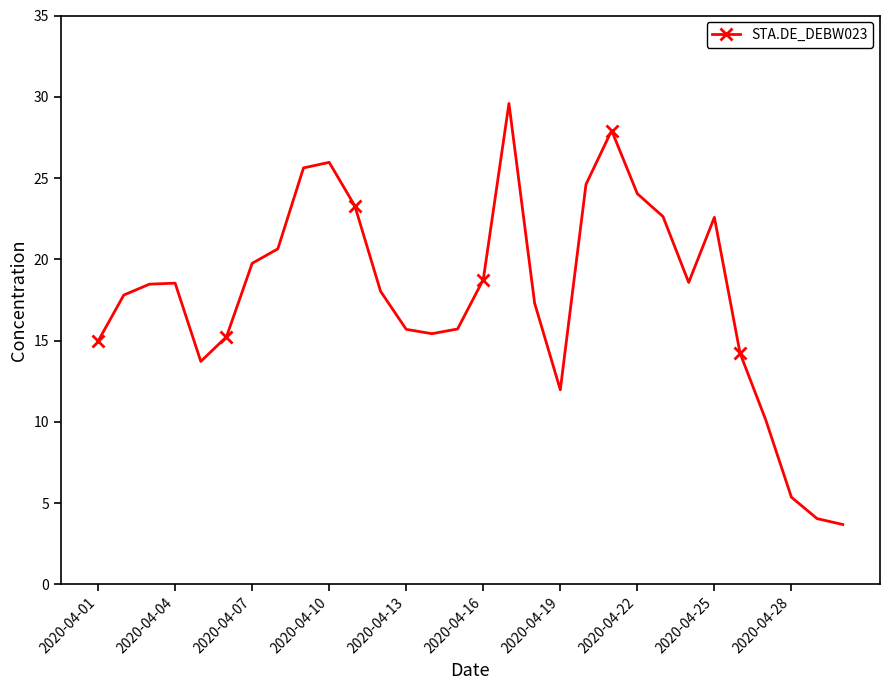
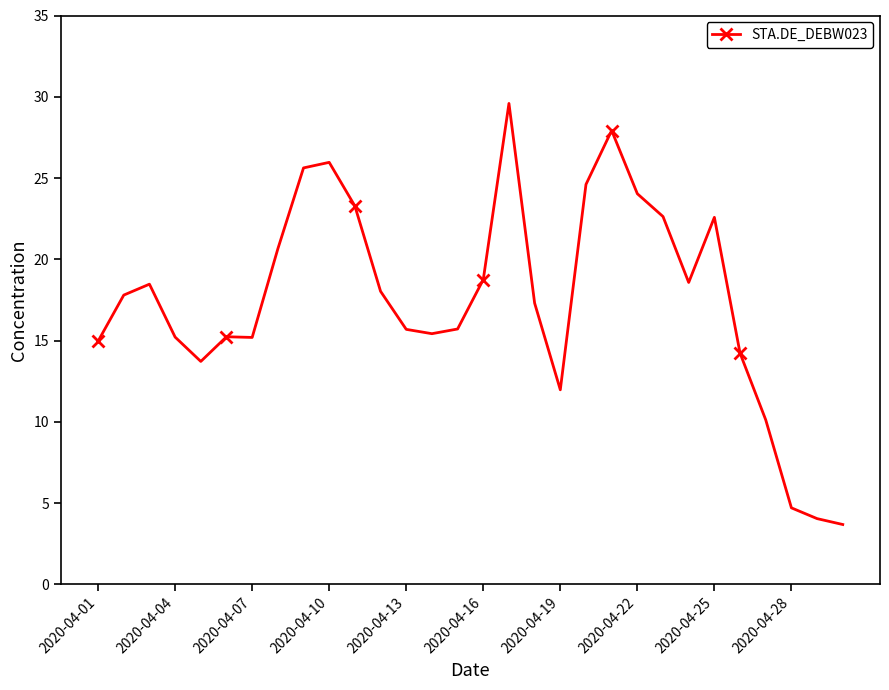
2020-04-04: 18.5 -> 15.2
2020-04-07: 19.7 -> 15.2
2020-04-28: 5.4 -> 4.7
